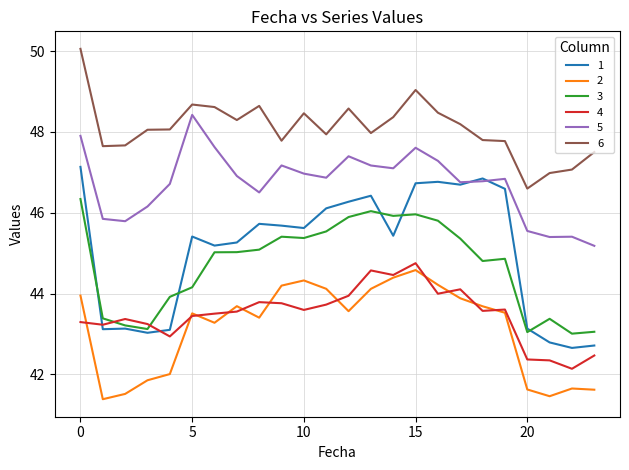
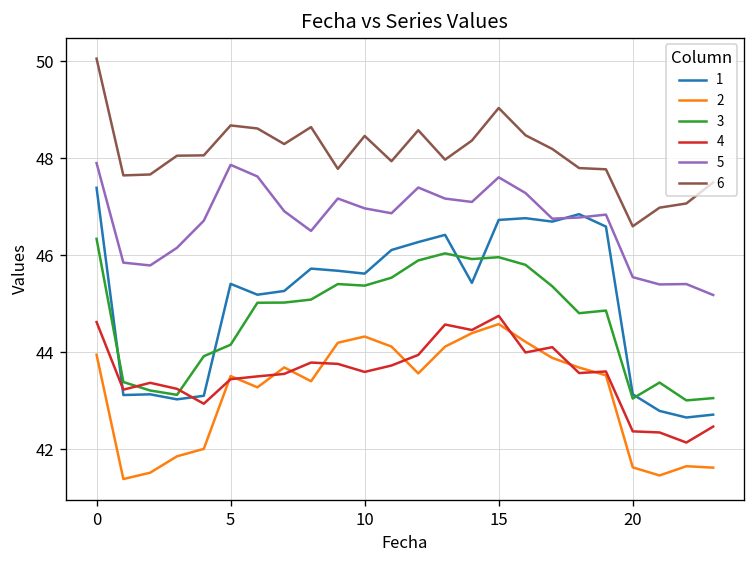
1, 0: 47.1 -> 47.4
4, 0: 43.3 -> 44.6
5, 5: 48.4 -> 47.9
